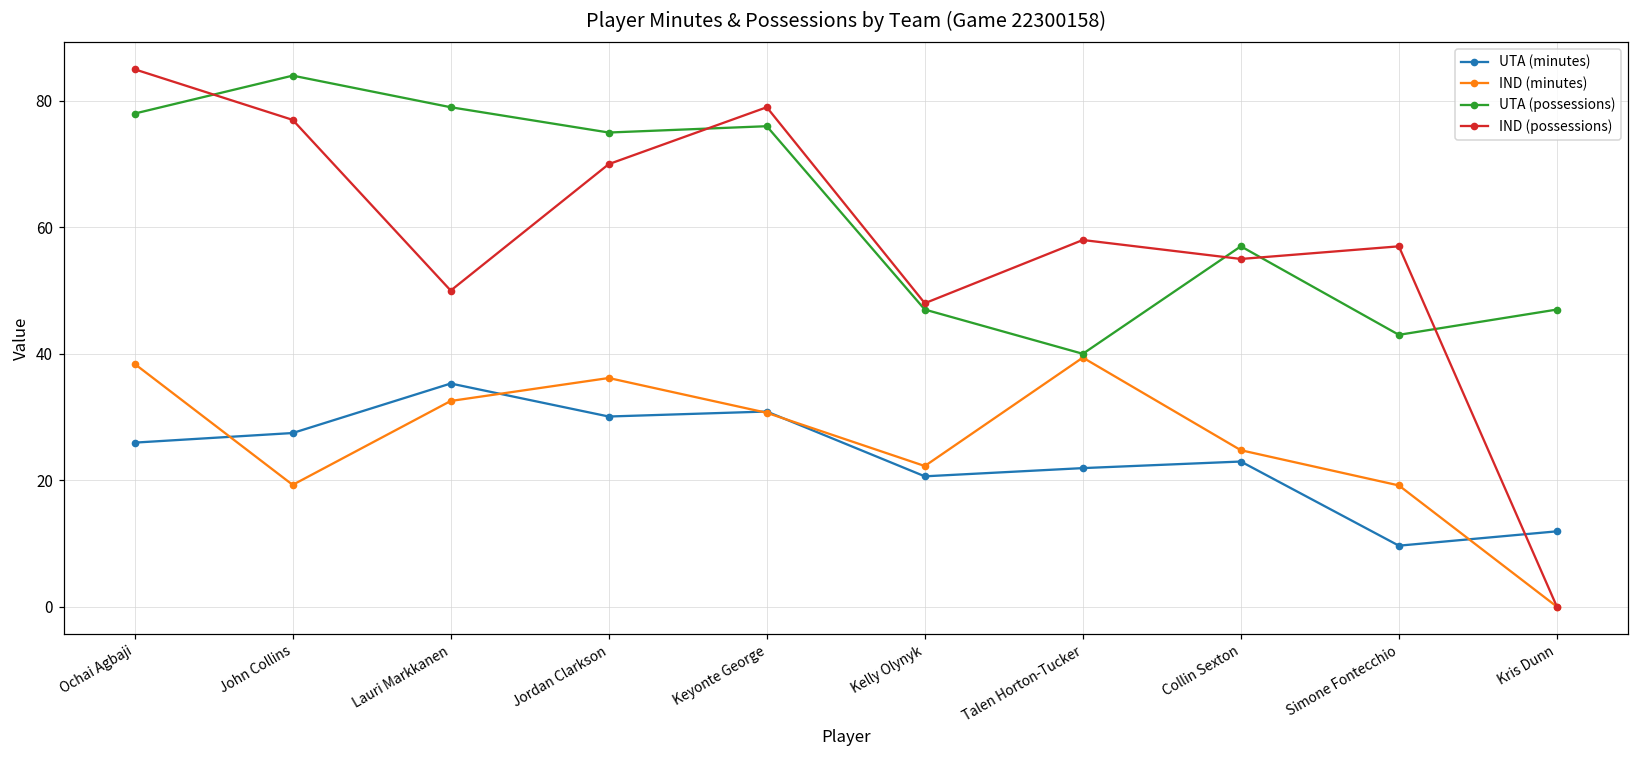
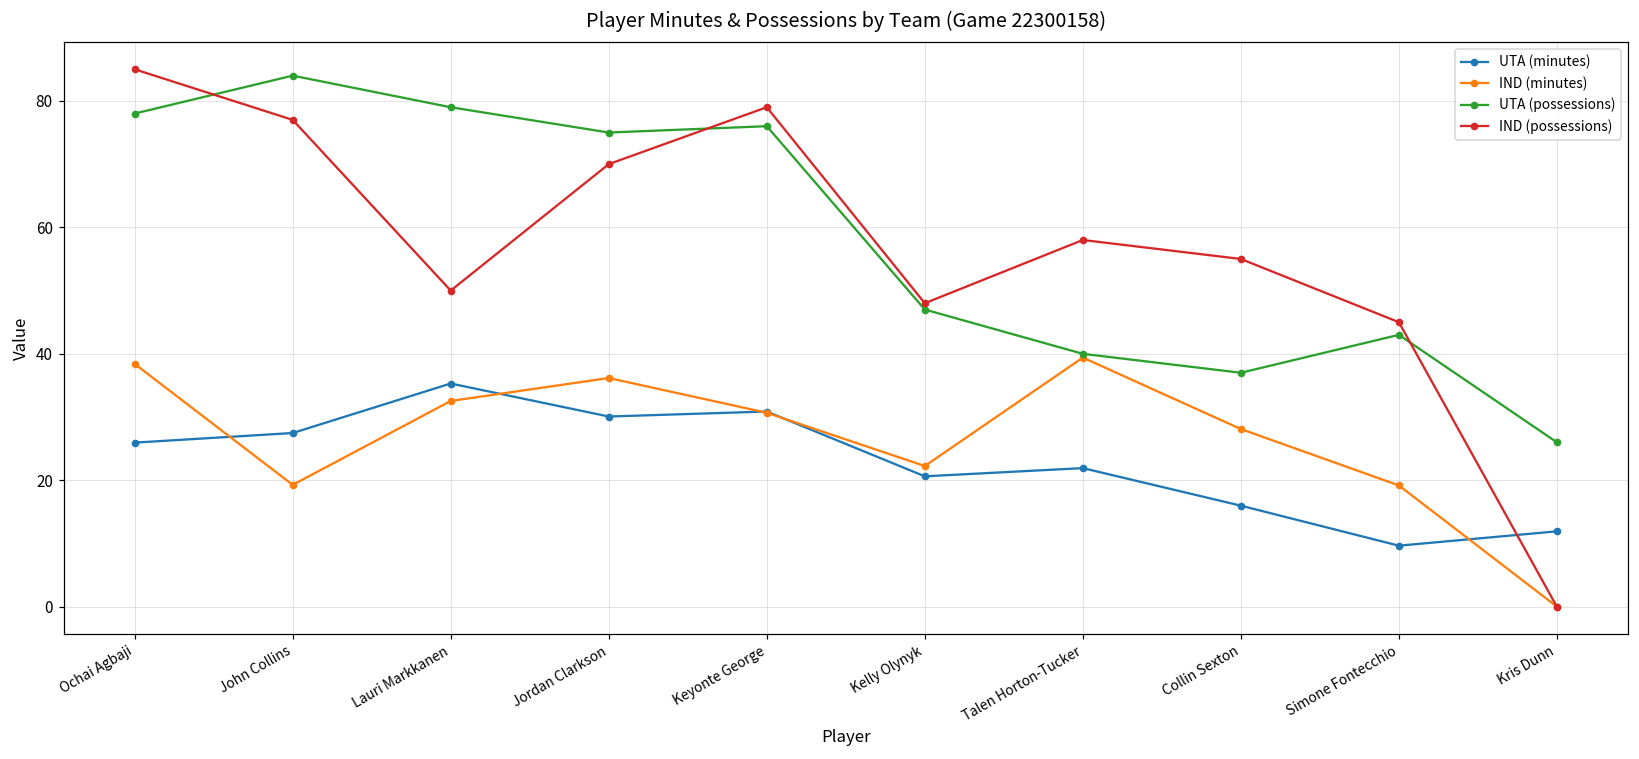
UTA (minutes), Collin Sexton: 23 -> 16
IND (minutes), Collin Sexton: 25 -> 28
UTA (possessions), Collin Sexton: 57 -> 37
IND (possessions), Simone Fontecchio: 57 -> 45
UTA (possessions), Kris Dunn: 47 -> 26
